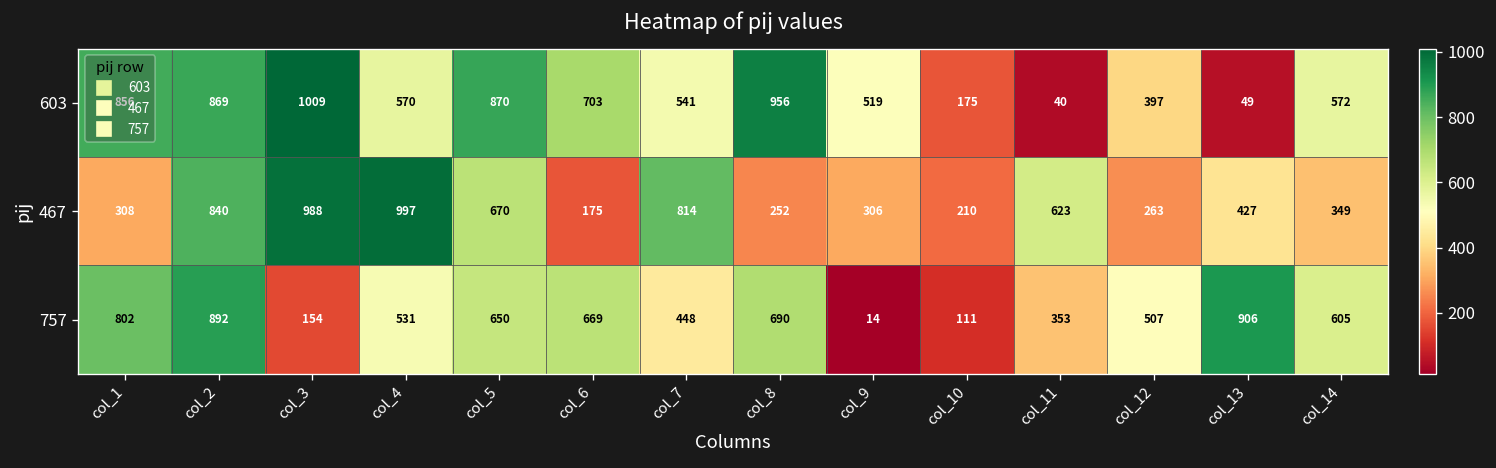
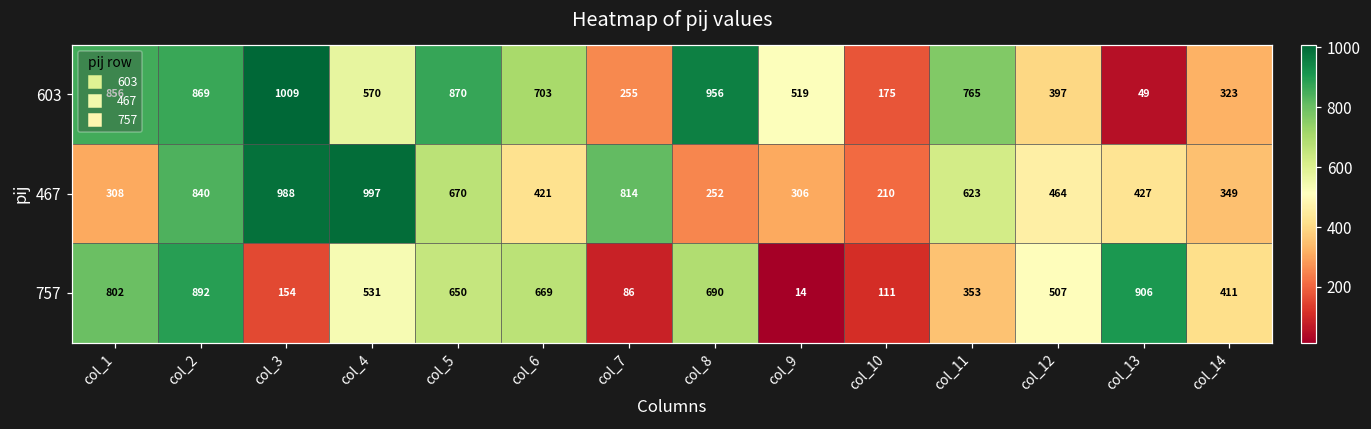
603, col_7: 541 -> 255
603, col_11: 40 -> 765
603, col_14: 572 -> 323
467, col_6: 175 -> 421
467, col_12: 263 -> 464
757, col_7: 448 -> 86
757, col_14: 605 -> 411
